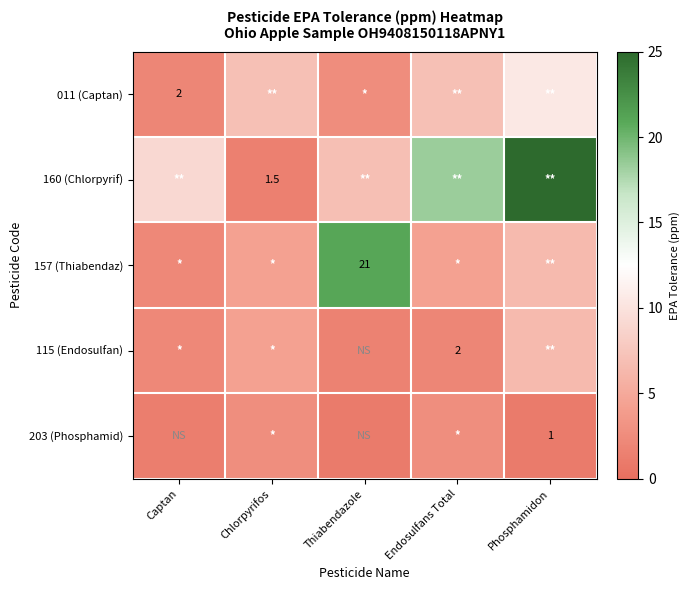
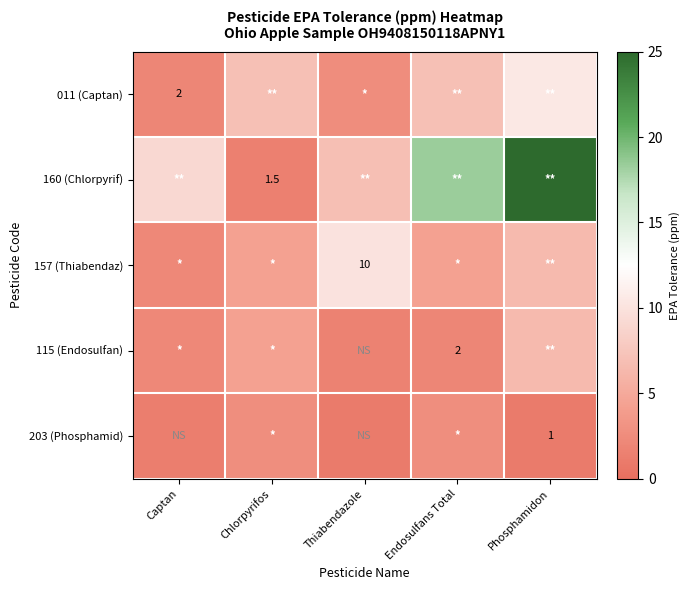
157 (Thiabendaz), Thiabendazole: 21 -> 10
